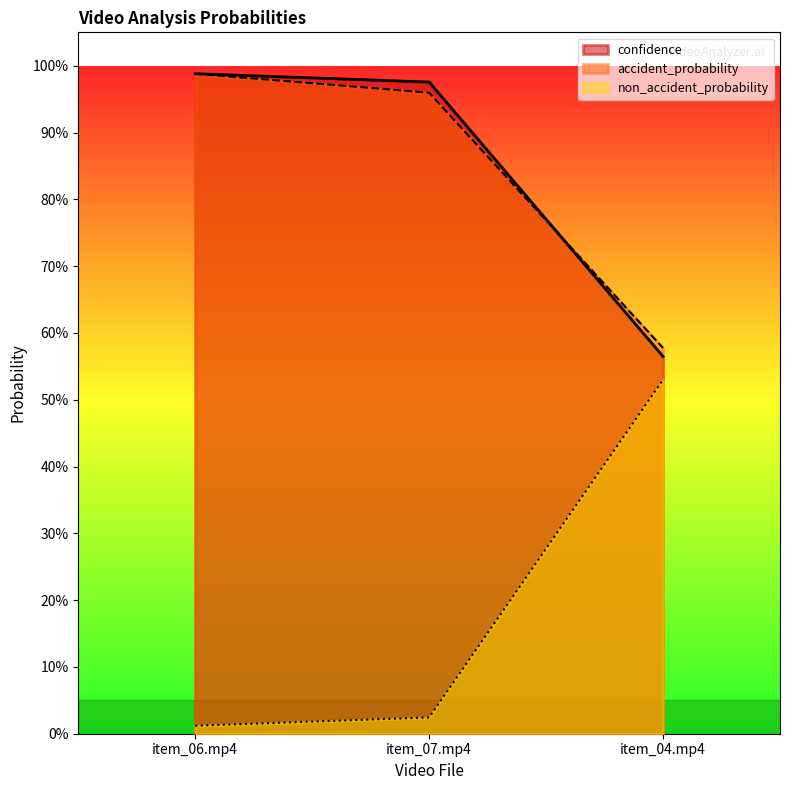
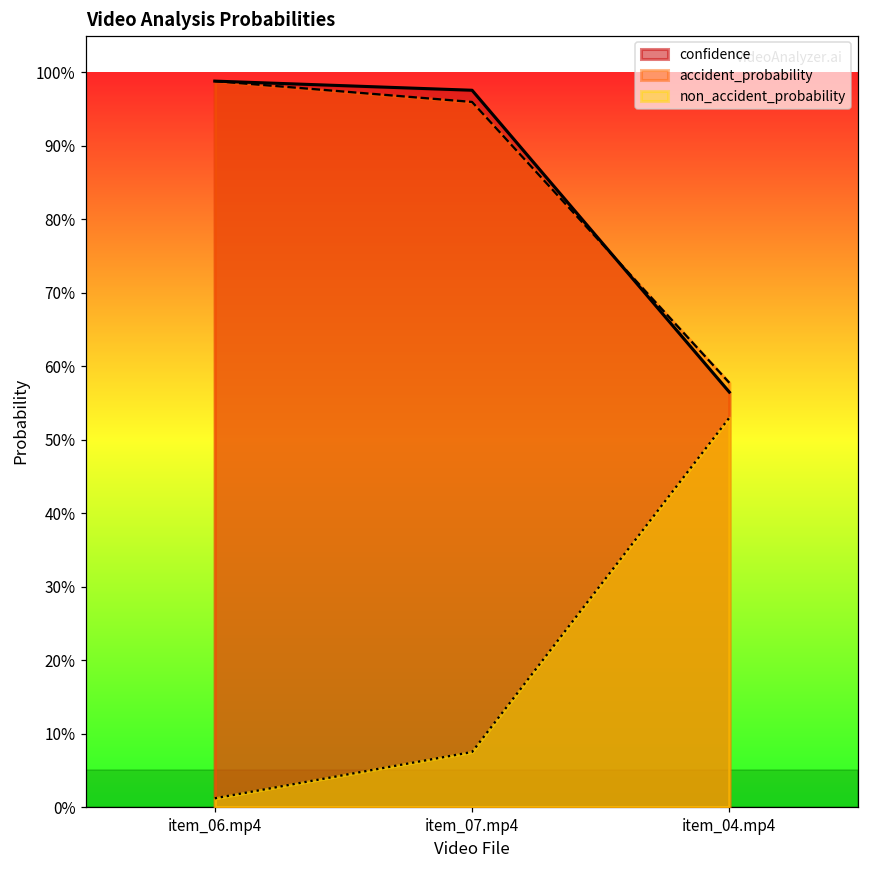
non_accident_probability, item_07.mp4: 2% -> 7%
